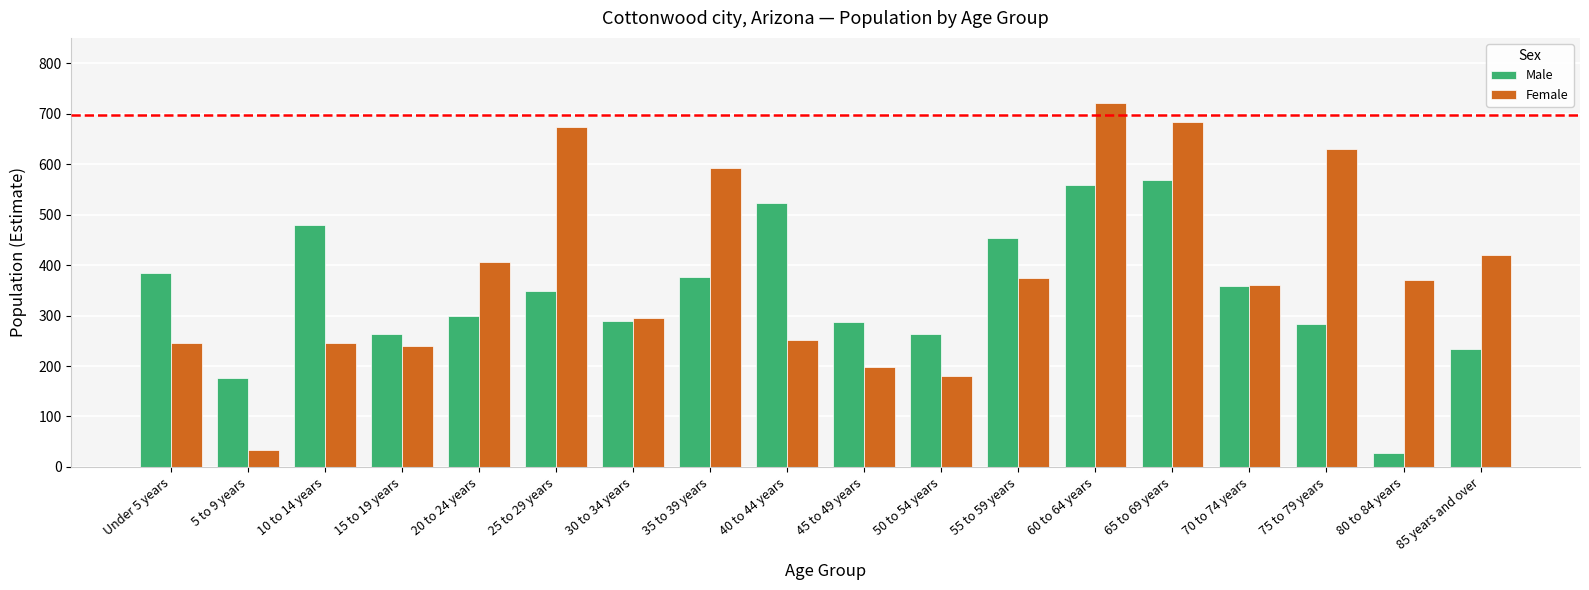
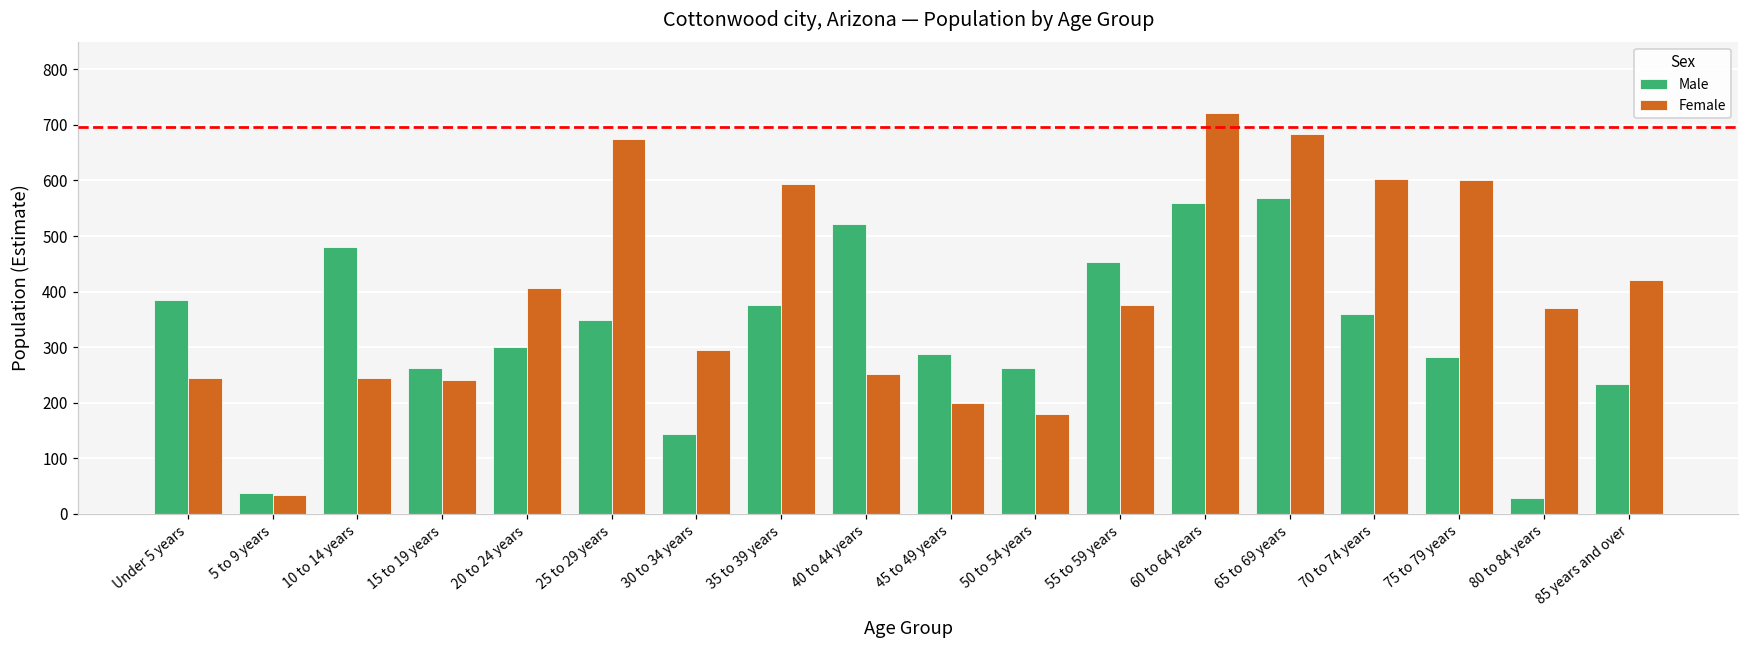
Male, 5 to 9 years: 180 -> 40
Male, 30 to 34 years: 290 -> 140
Female, 70 to 74 years: 360 -> 600
Female, 75 to 79 years: 630 -> 600
